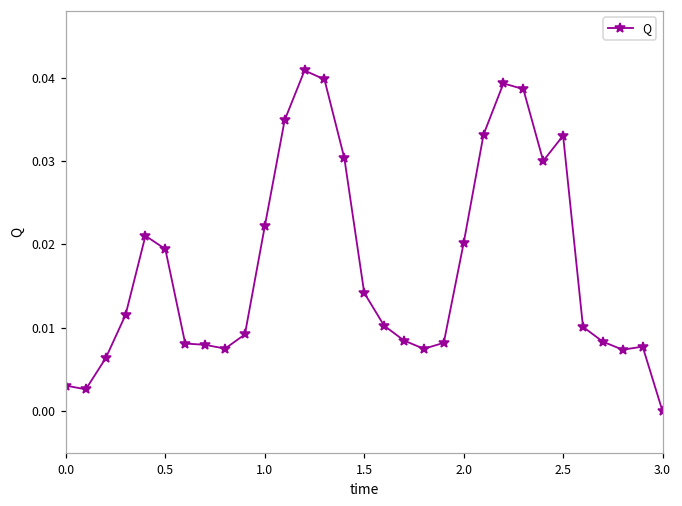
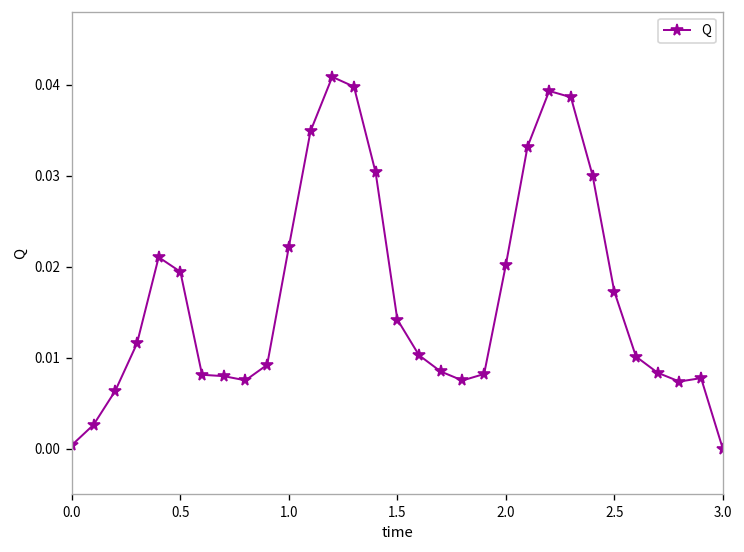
0.0: 0.003 -> 0.000
2.5: 0.033 -> 0.017
